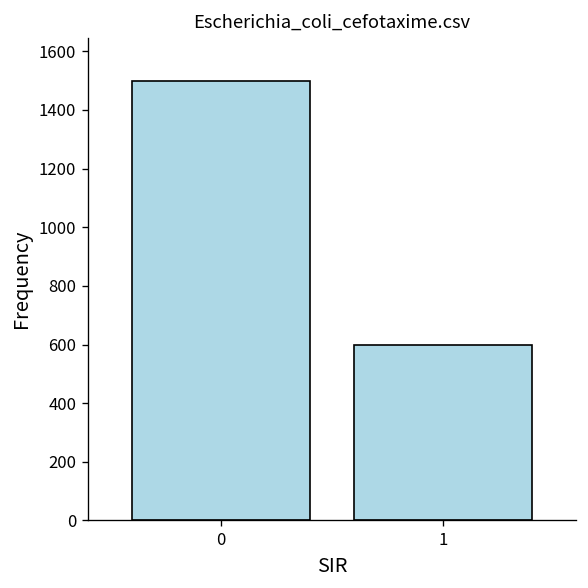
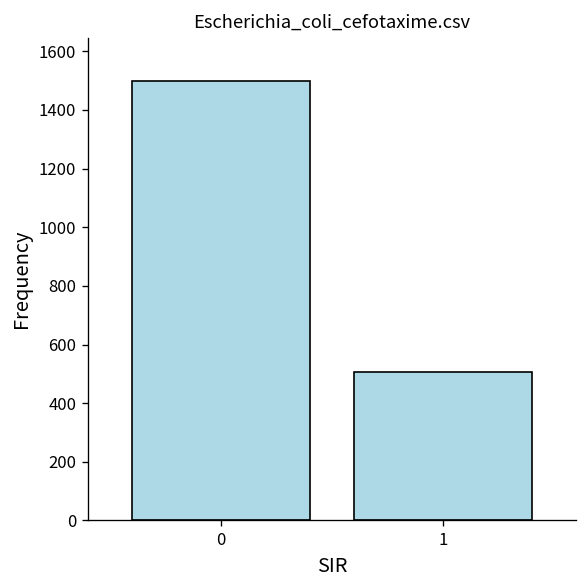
1: 600 -> 510
